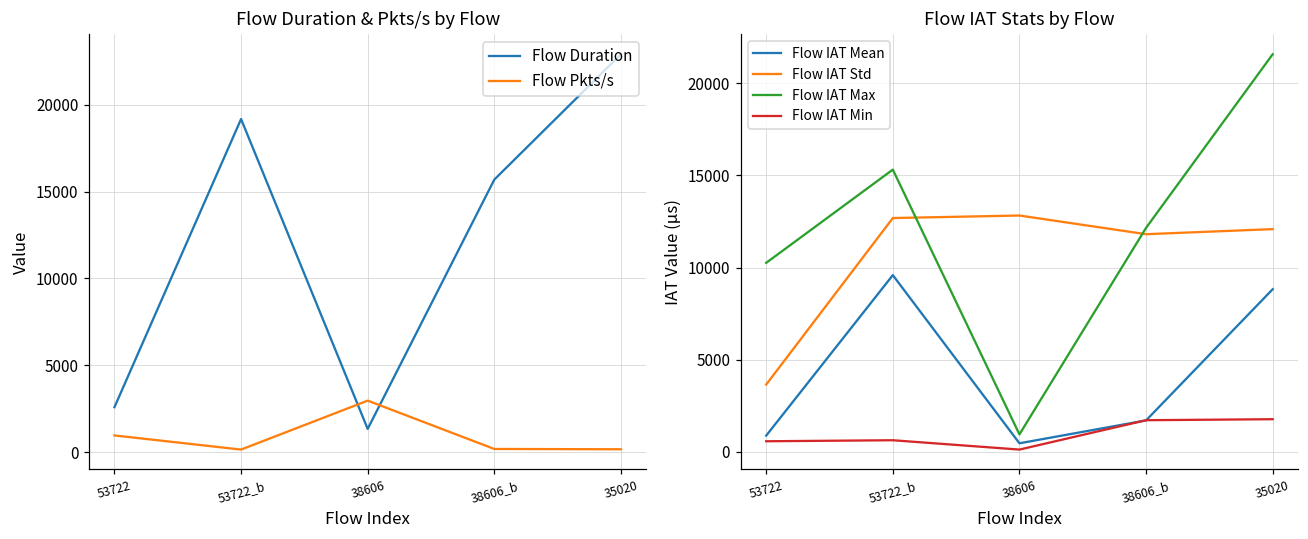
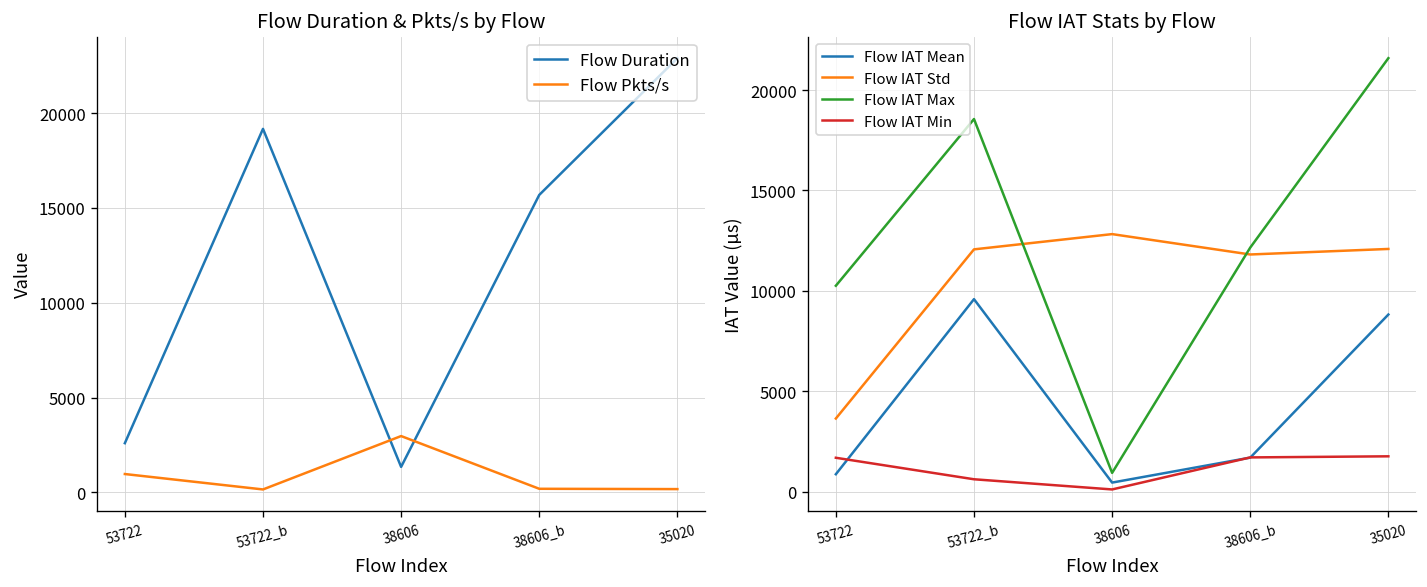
Flow IAT Stats by Flow, Flow IAT Min, 53722: 600 -> 1700
Flow IAT Stats by Flow, Flow IAT Std, 53722_b: 12700 -> 12100
Flow IAT Stats by Flow, Flow IAT Max, 53722_b: 15300 -> 18600
